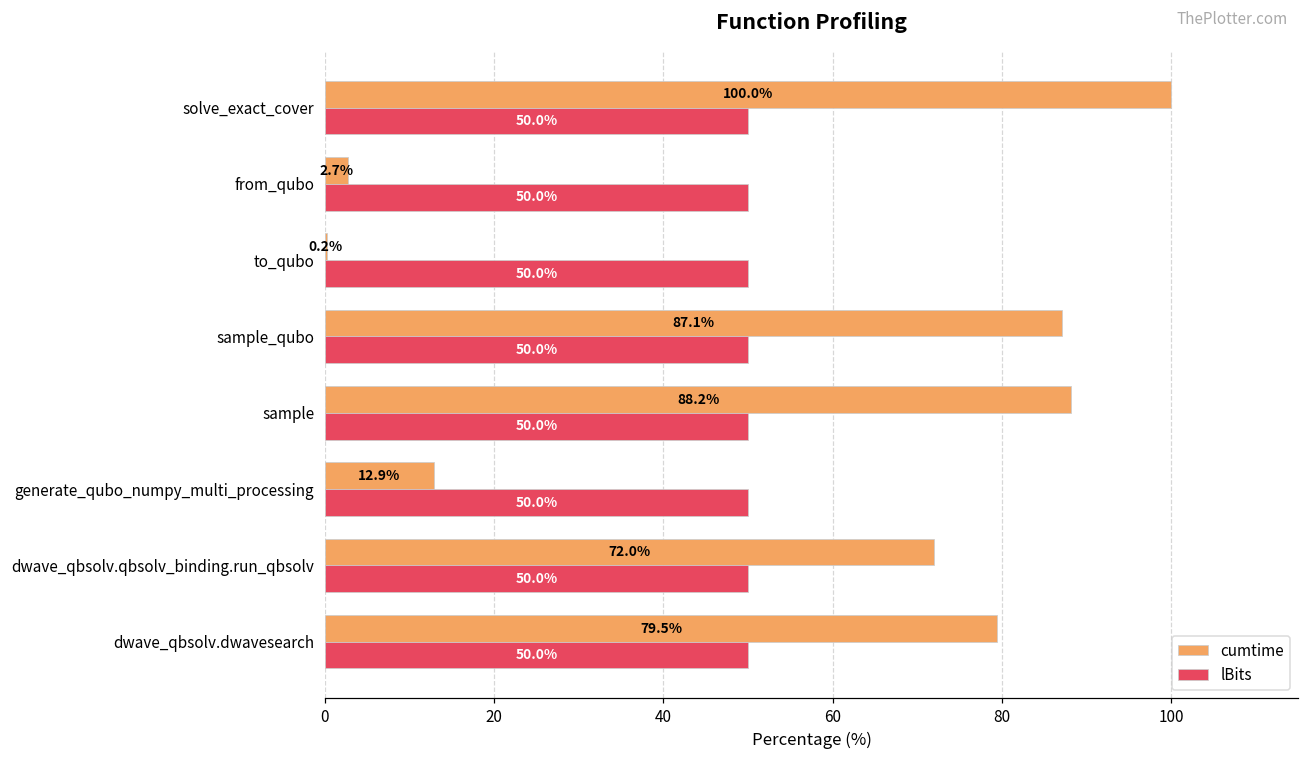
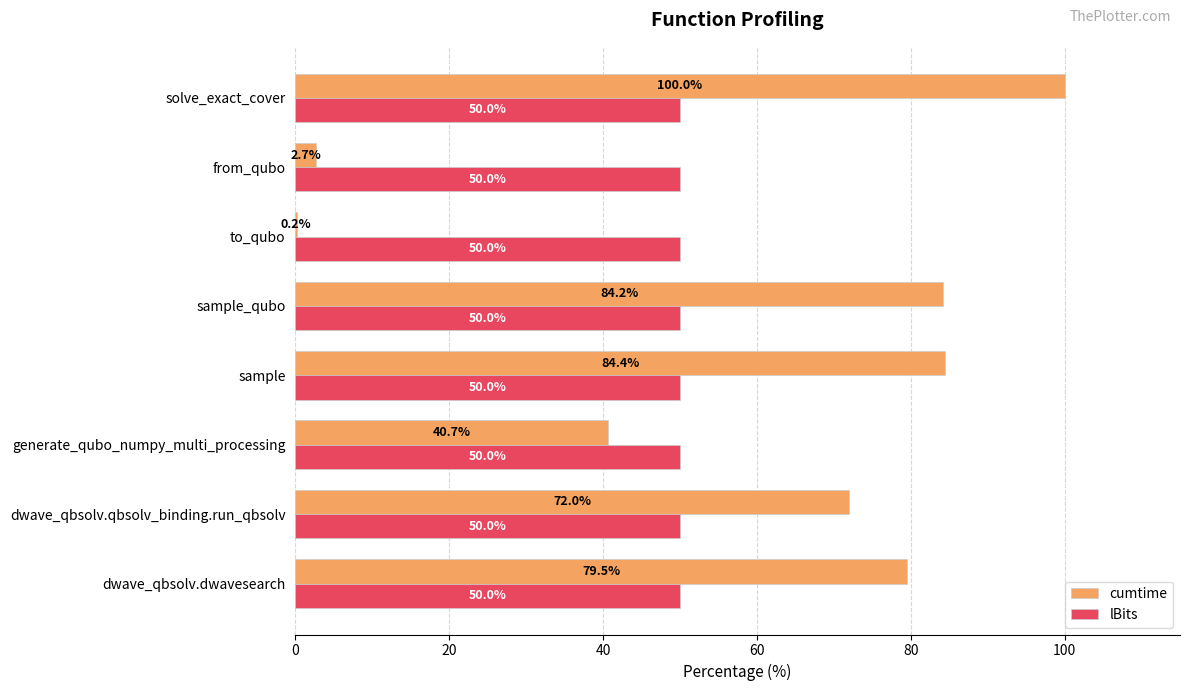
cumtime, sample_qubo: 87.1% -> 84.2%
cumtime, sample: 88.2% -> 84.4%
cumtime, generate_qubo_numpy_multi_processing: 12.9% -> 40.7%
